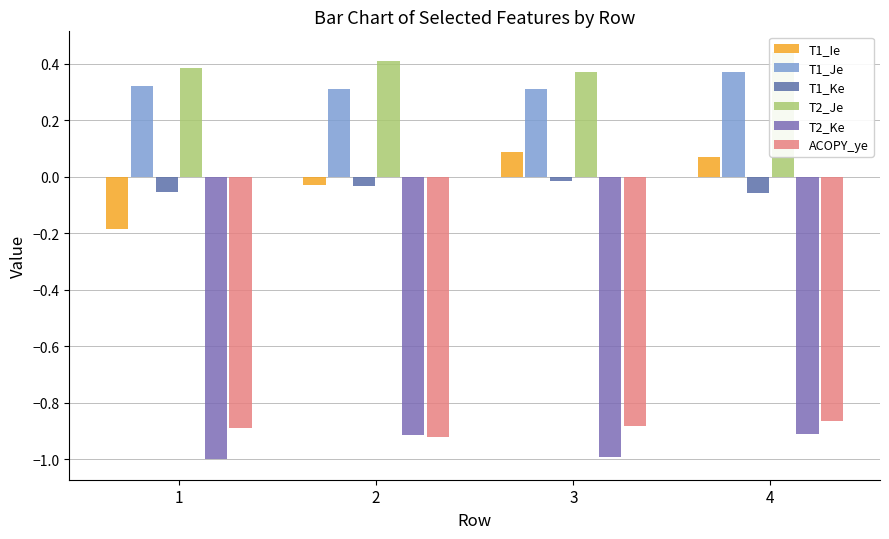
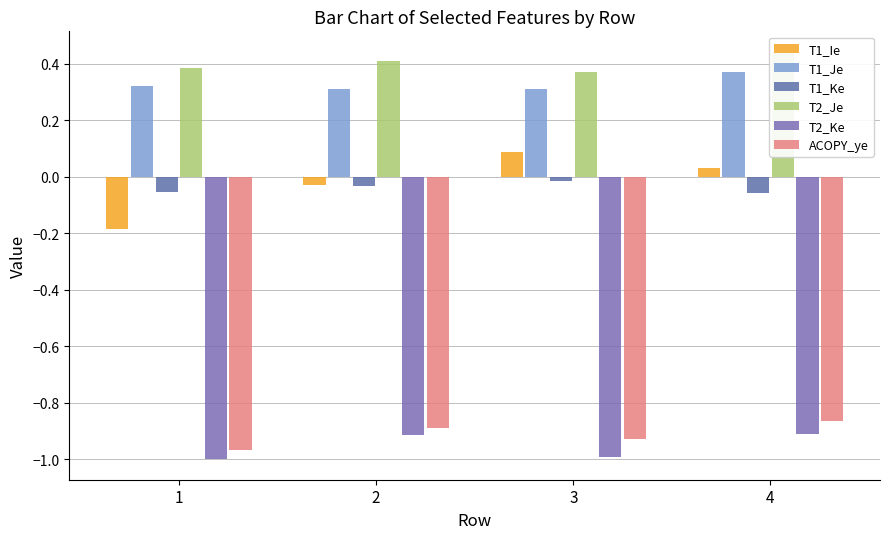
ACOPY_ye, 1: -0.89 -> -0.97
ACOPY_ye, 2: -0.92 -> -0.89
ACOPY_ye, 3: -0.88 -> -0.93
T1_Ie, 4: 0.07 -> 0.03
